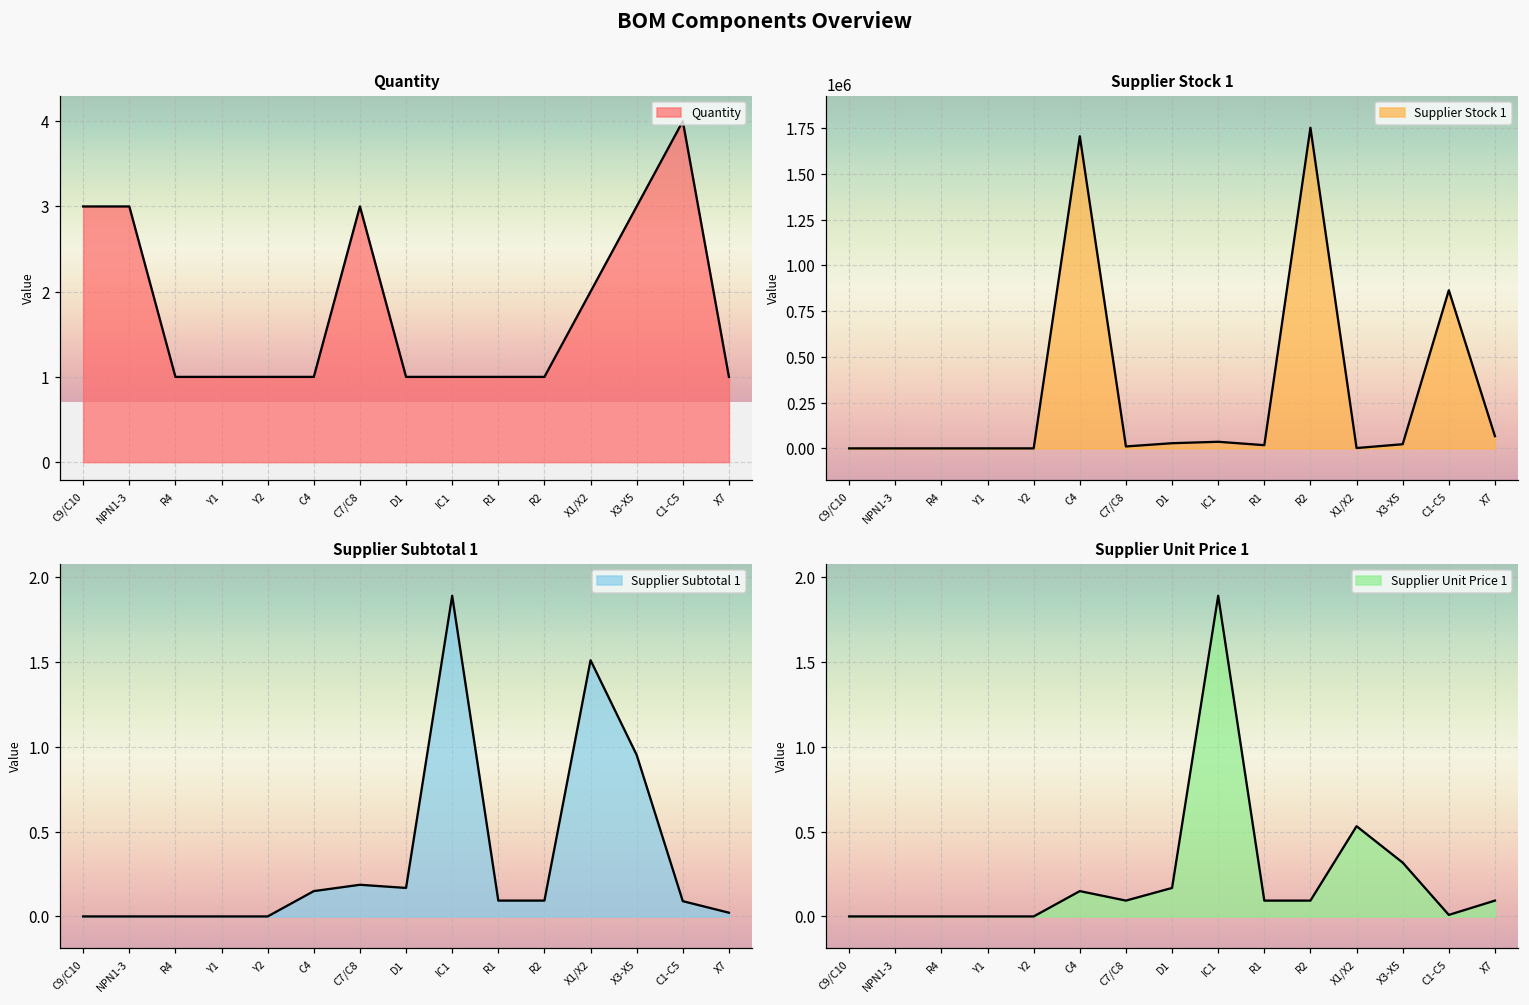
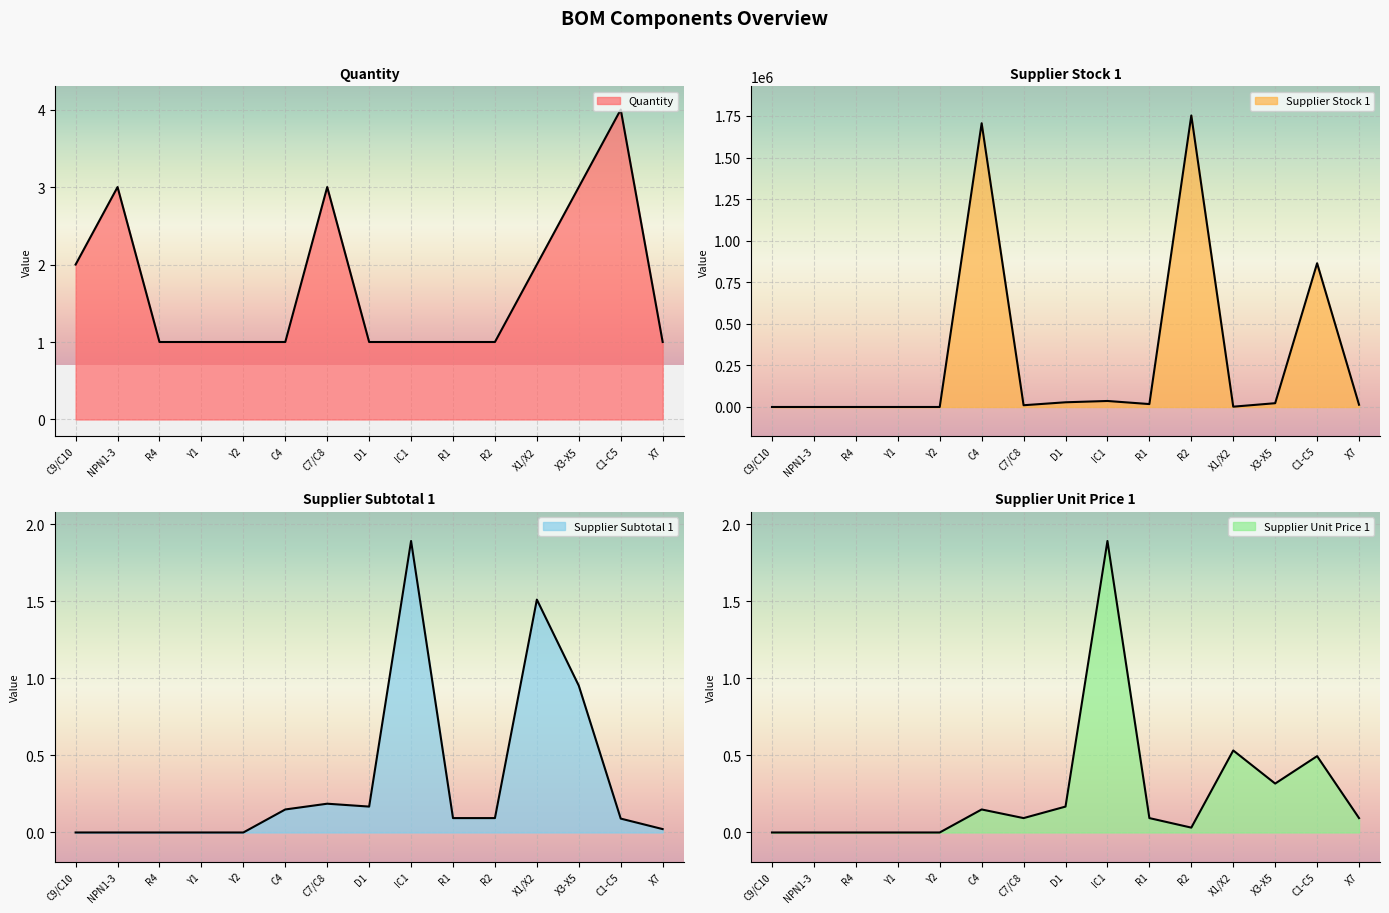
Quantity, C9/C10: 3 -> 2
Supplier Stock 1, X7: 70000 -> 10000
Supplier Unit Price 1, R2: 0.09 -> 0.03
Supplier Unit Price 1, C1-C5: 0.01 -> 0.50
